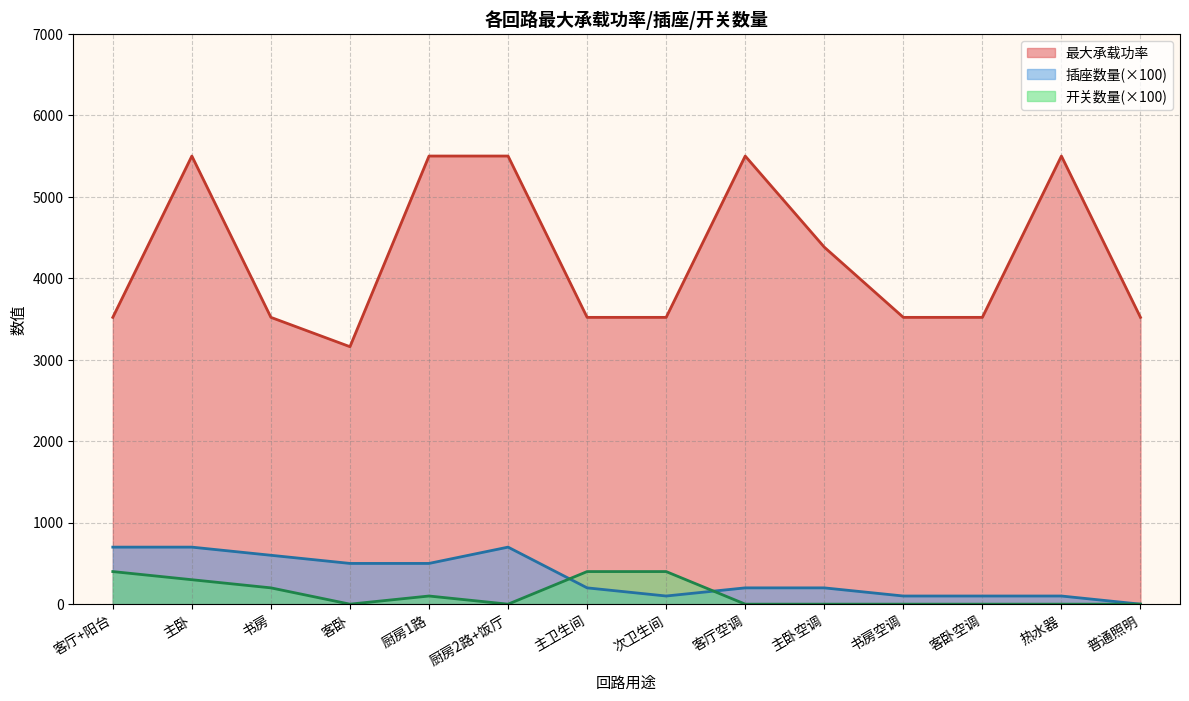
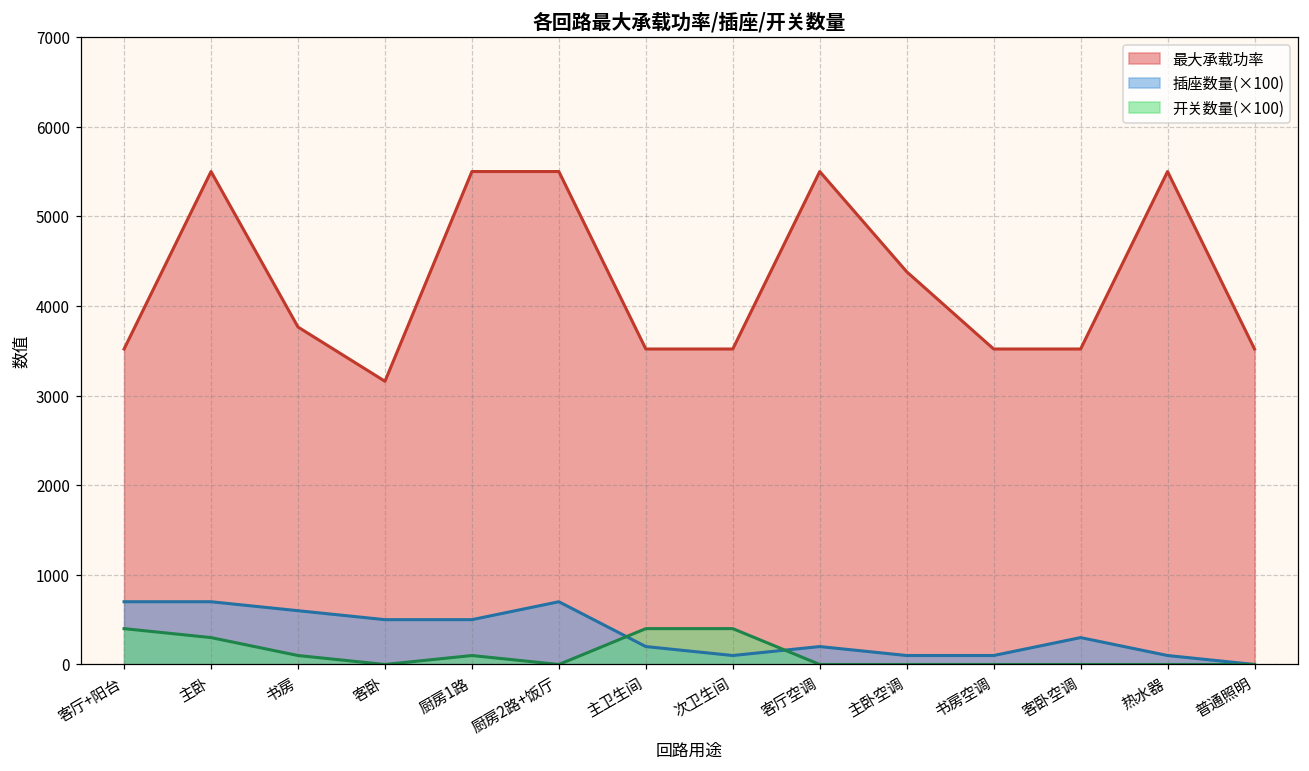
最大承载功率, 书房: 3500 -> 3800
开关数量(×100), 书房: 200 -> 100
插座数量(×100), 主卧空调: 200 -> 100
插座数量(×100), 客卧空调: 100 -> 300
